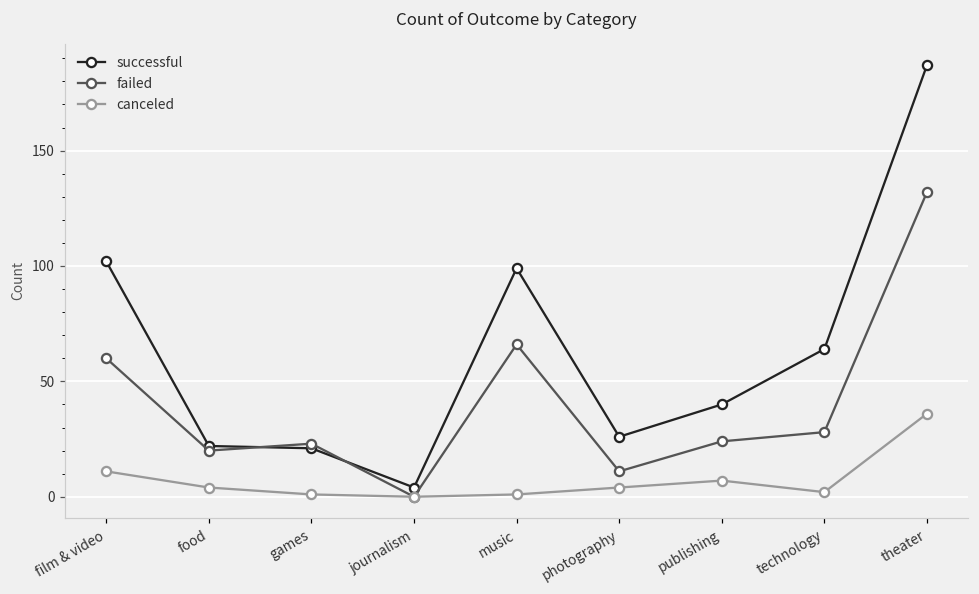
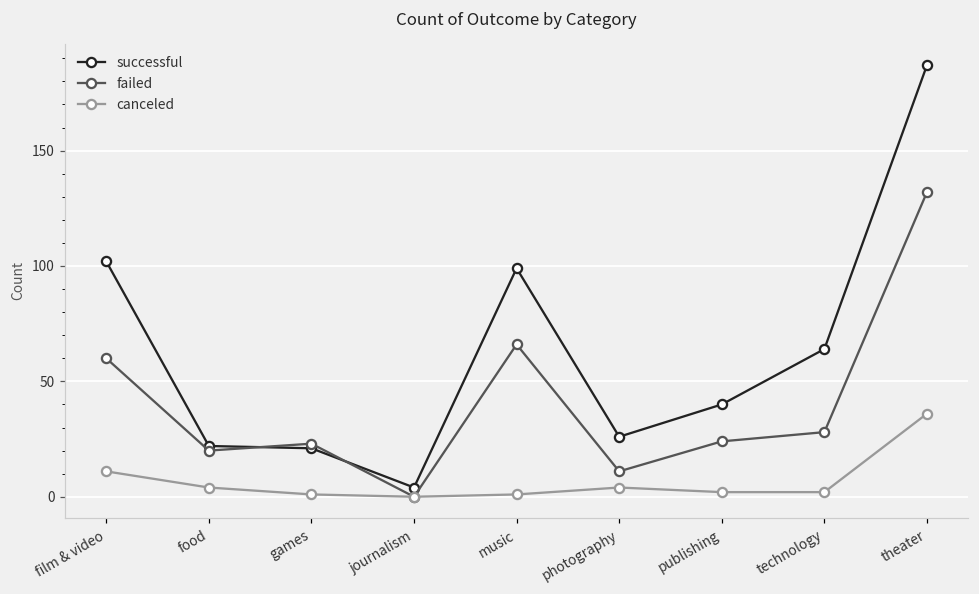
canceled, publishing: 7 -> 2
